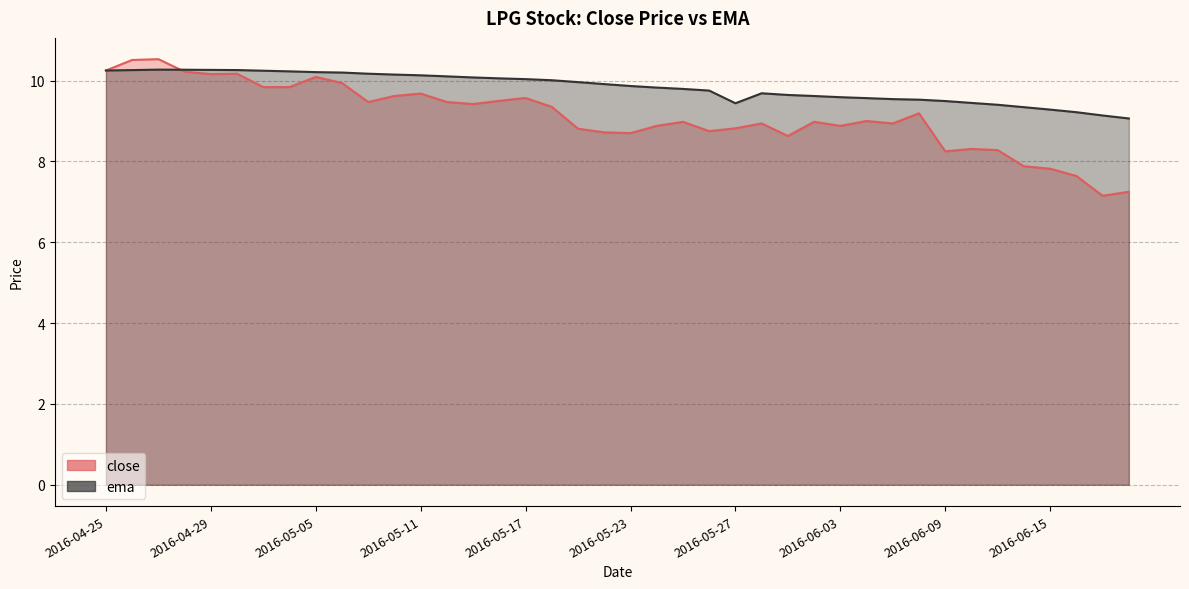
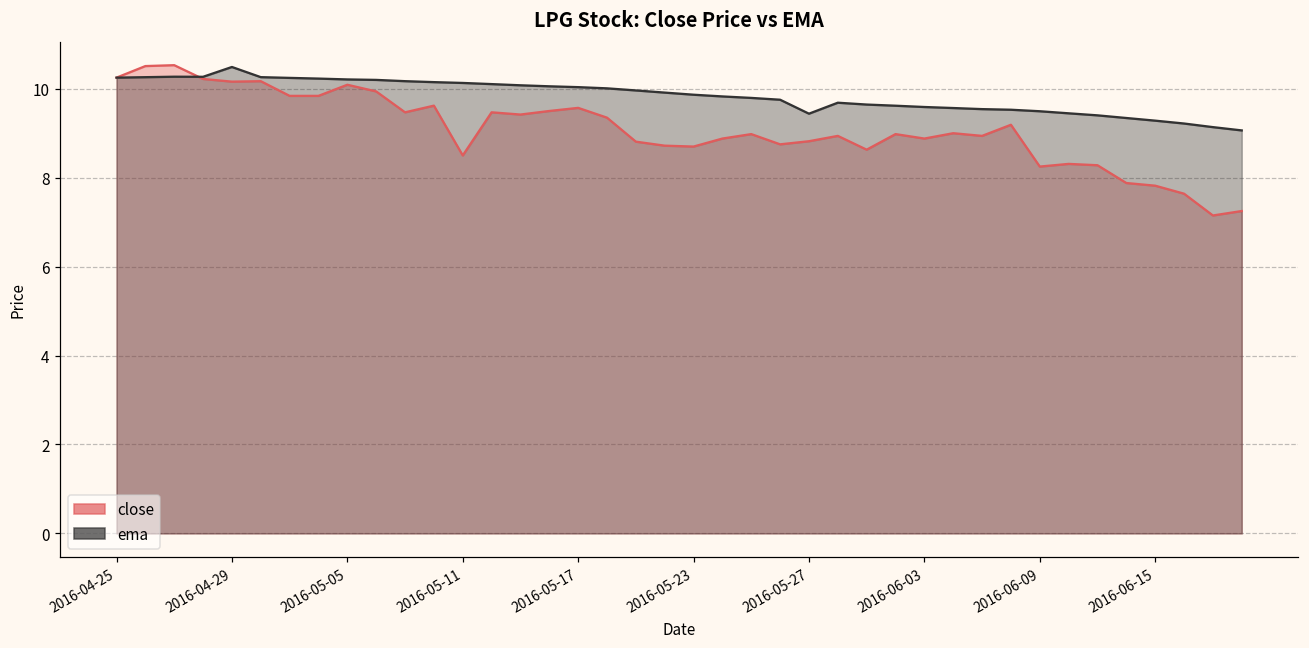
ema, 2016-04-29: 10.3 -> 10.5
close, 2016-05-11: 9.7 -> 8.5
